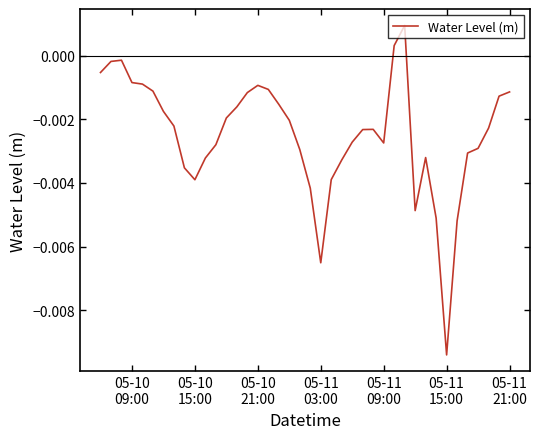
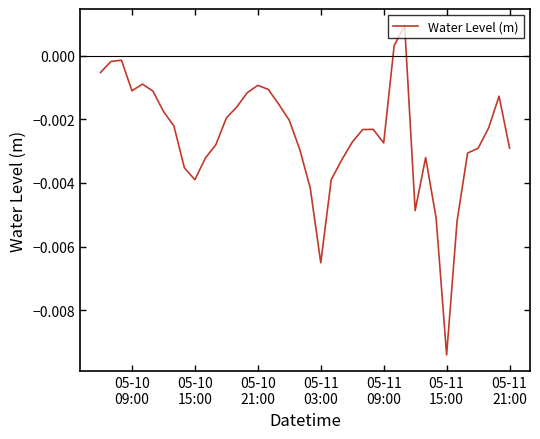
05-10 09:00: -0.0008 -> -0.0011
05-11 21:00: -0.0011 -> -0.0029
